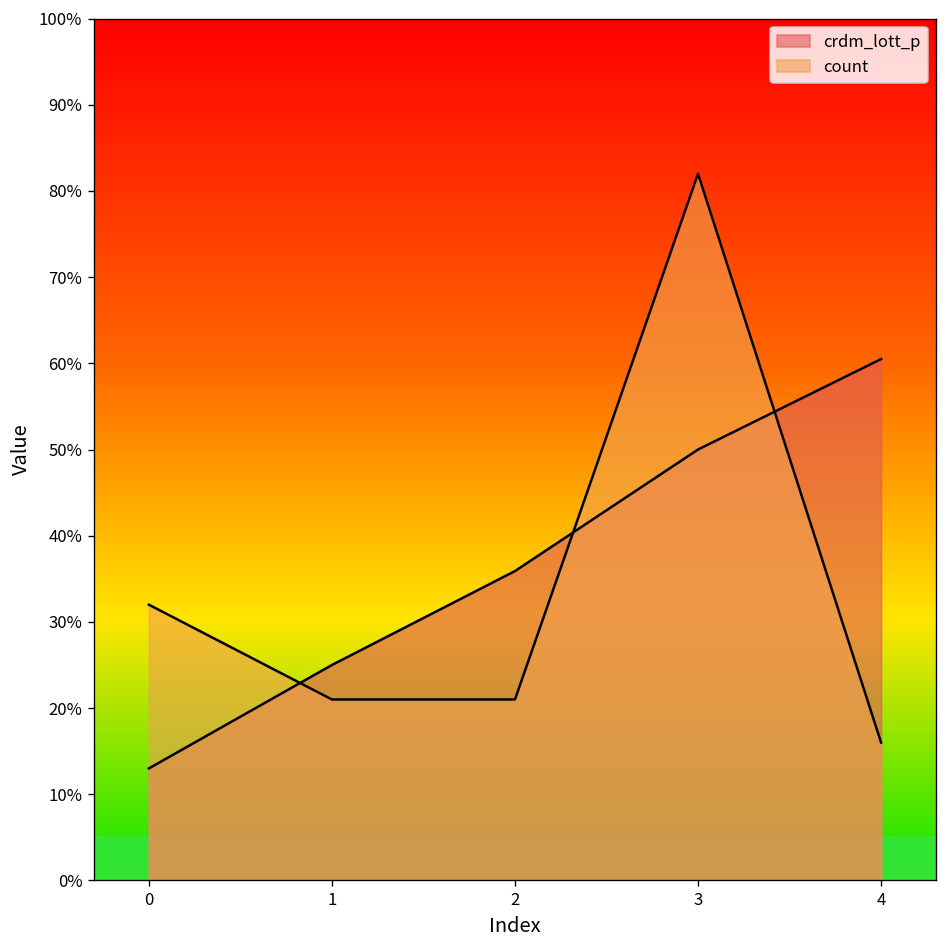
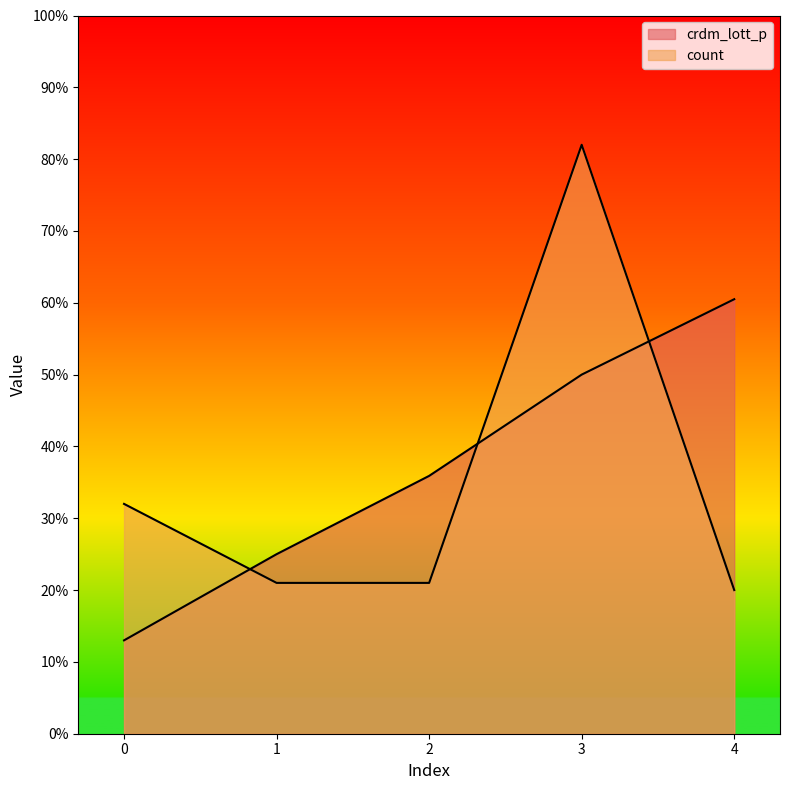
count, 4: 16% -> 20%
